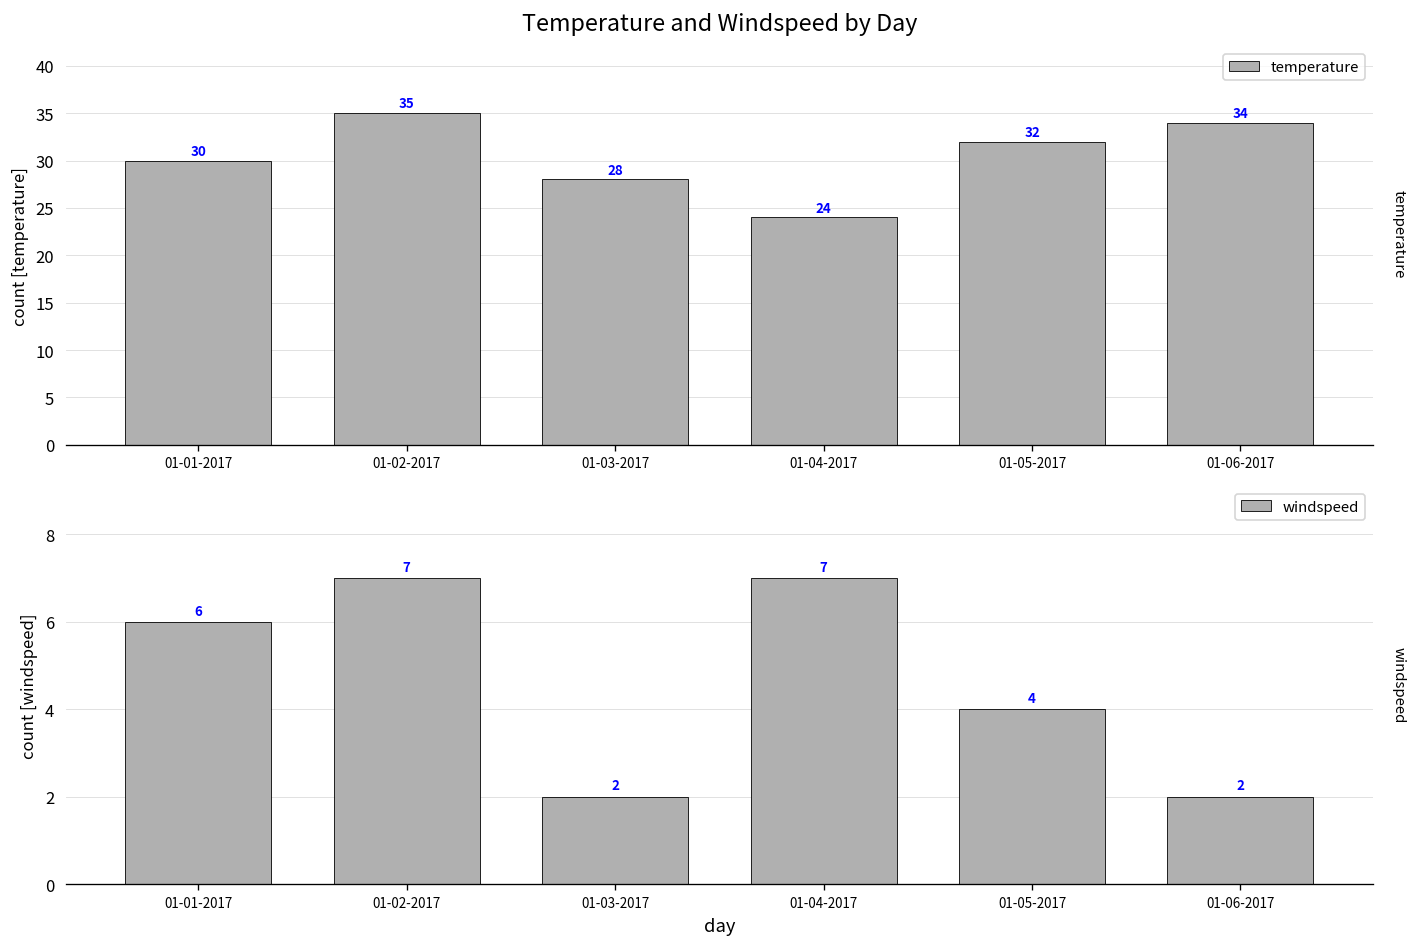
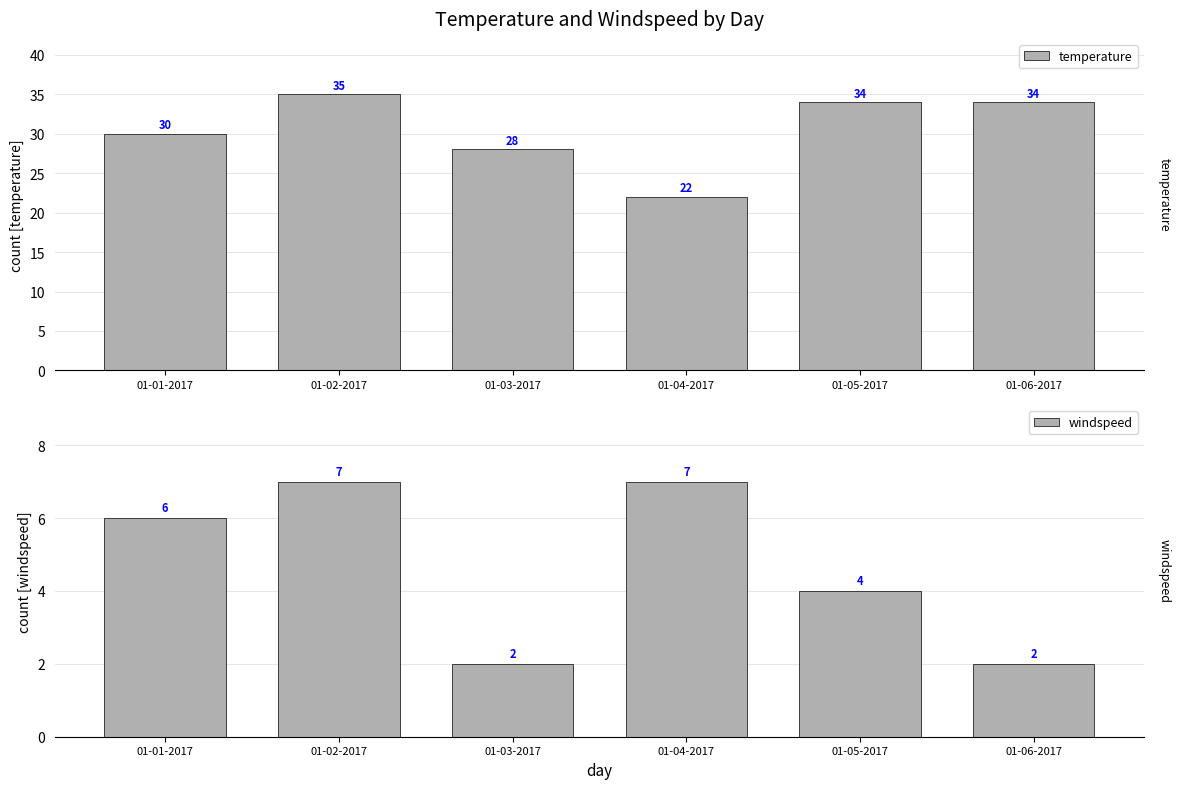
Temperature and Windspeed by Day, 01-04-2017: 24 -> 22
Temperature and Windspeed by Day, 01-05-2017: 32 -> 34
